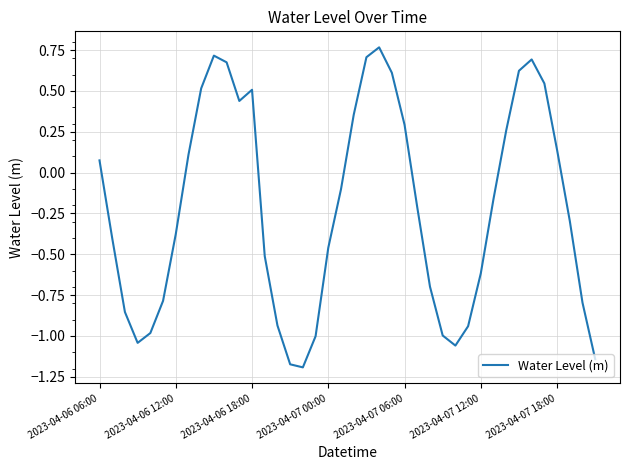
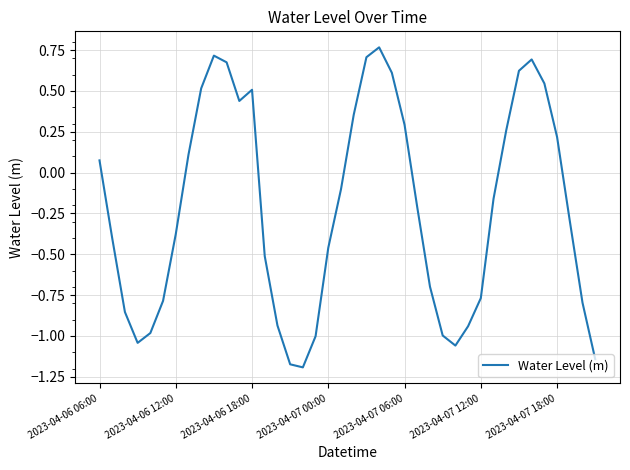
2023-04-07 12:00: -0.62 -> -0.77
2023-04-07 18:00: 0.14 -> 0.22
